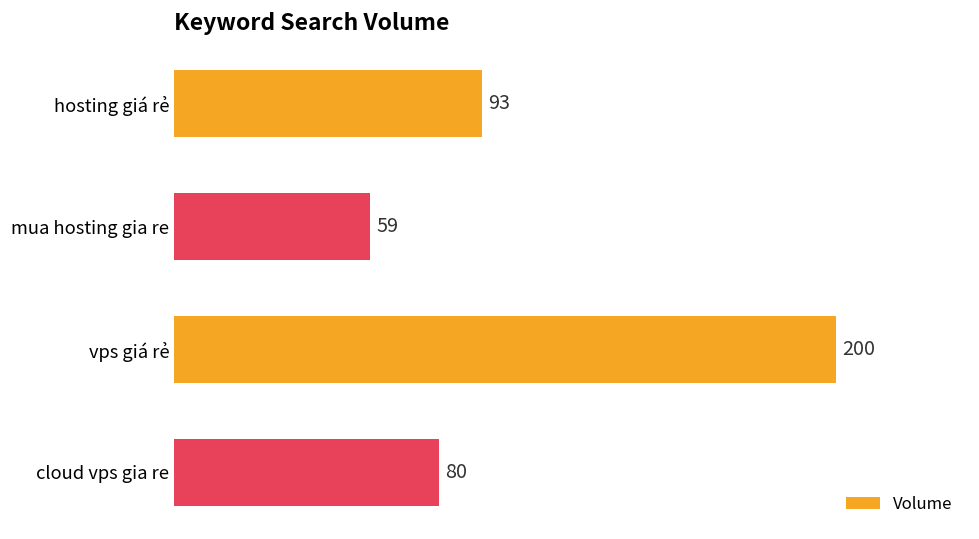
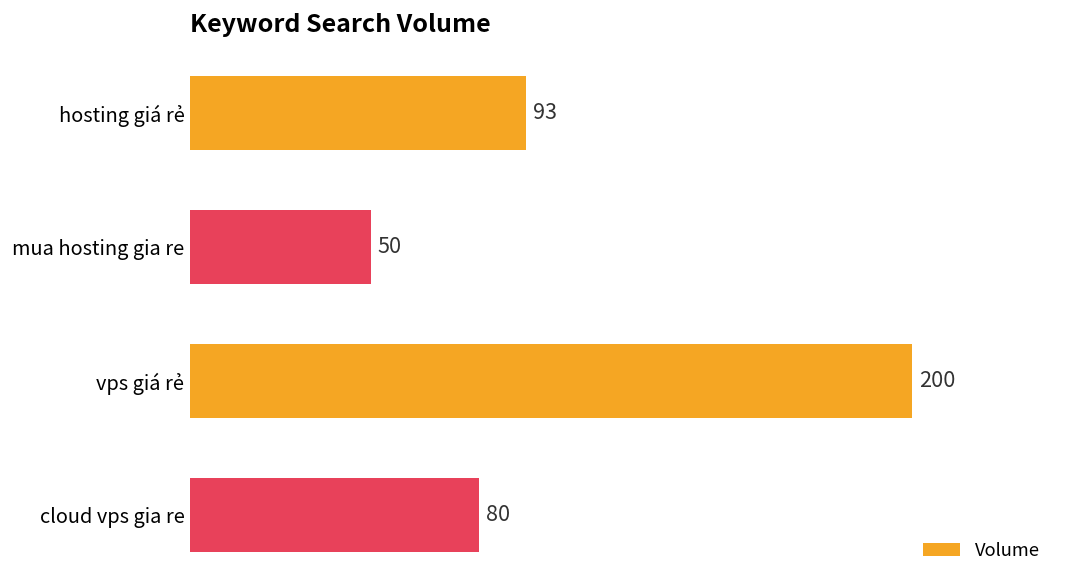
mua hosting gia re: 59 -> 50
